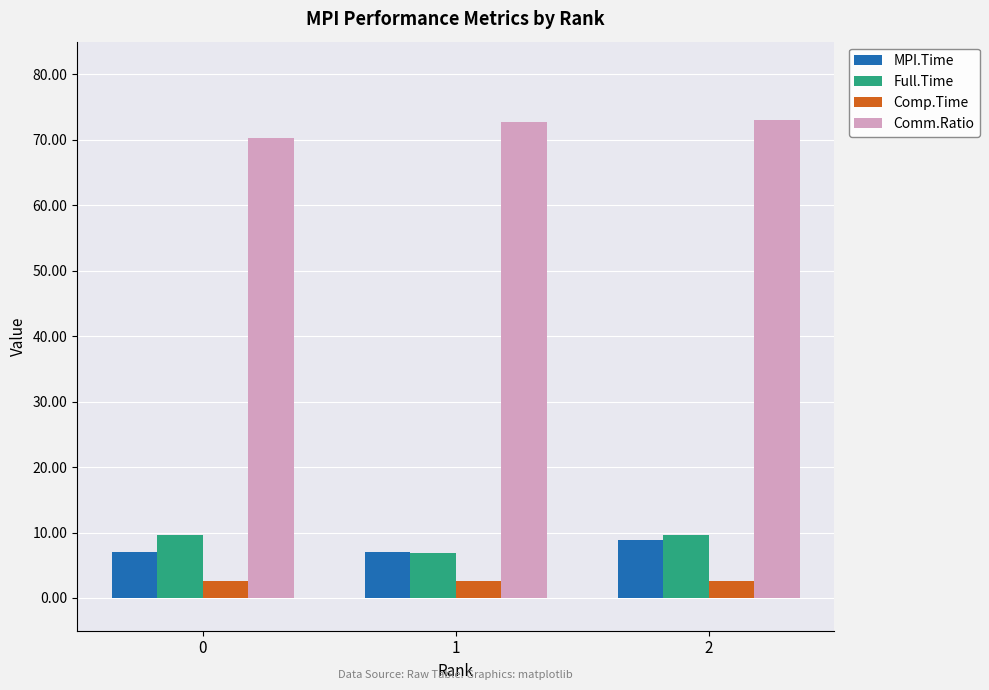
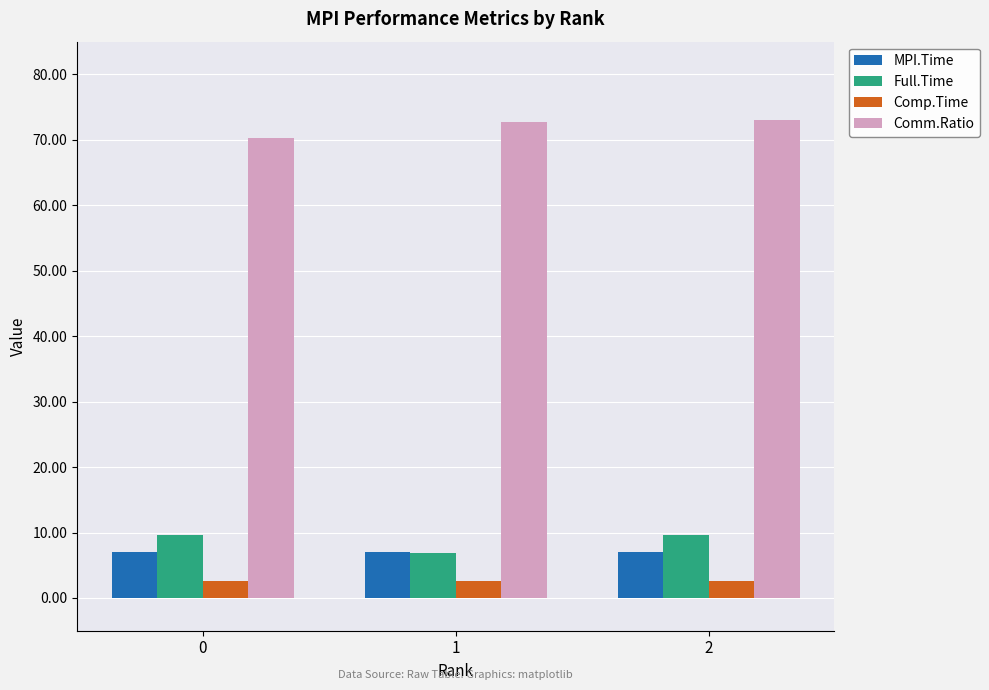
MPI.Time, 2: 9 -> 7
